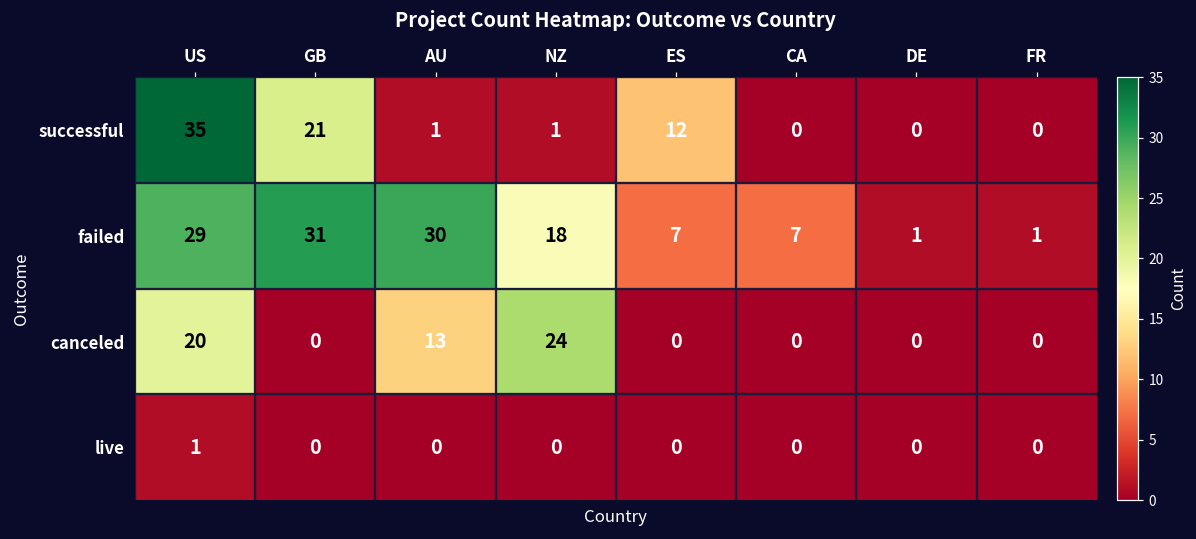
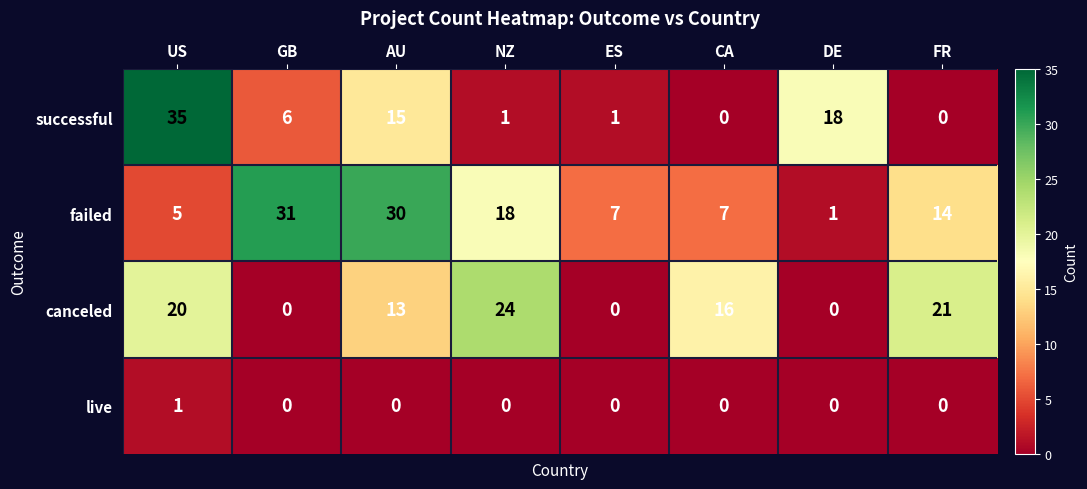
successful, GB: 21 -> 6
successful, AU: 1 -> 15
successful, ES: 12 -> 1
successful, DE: 0 -> 18
failed, US: 29 -> 5
failed, FR: 1 -> 14
canceled, CA: 0 -> 16
canceled, FR: 0 -> 21
